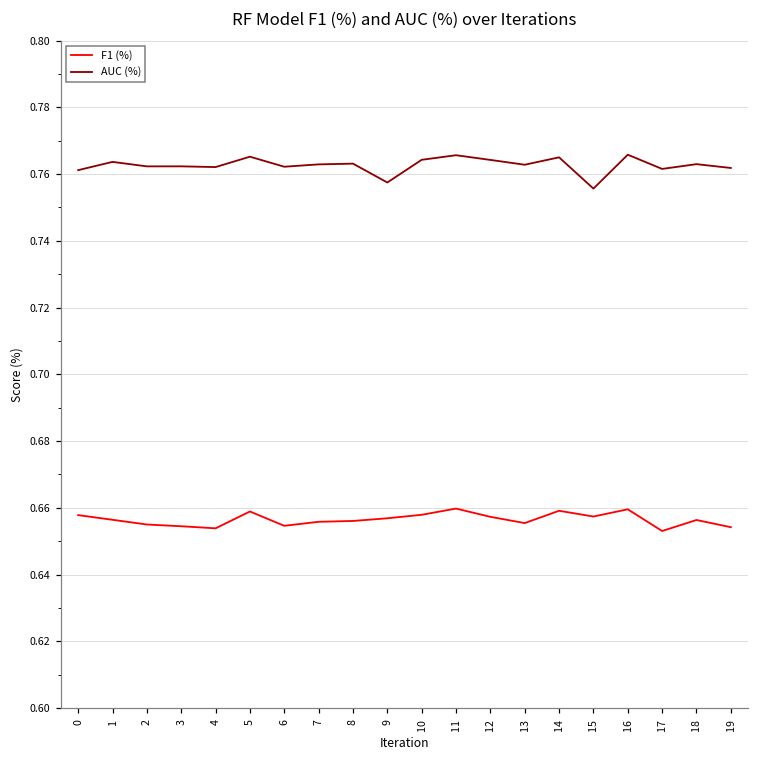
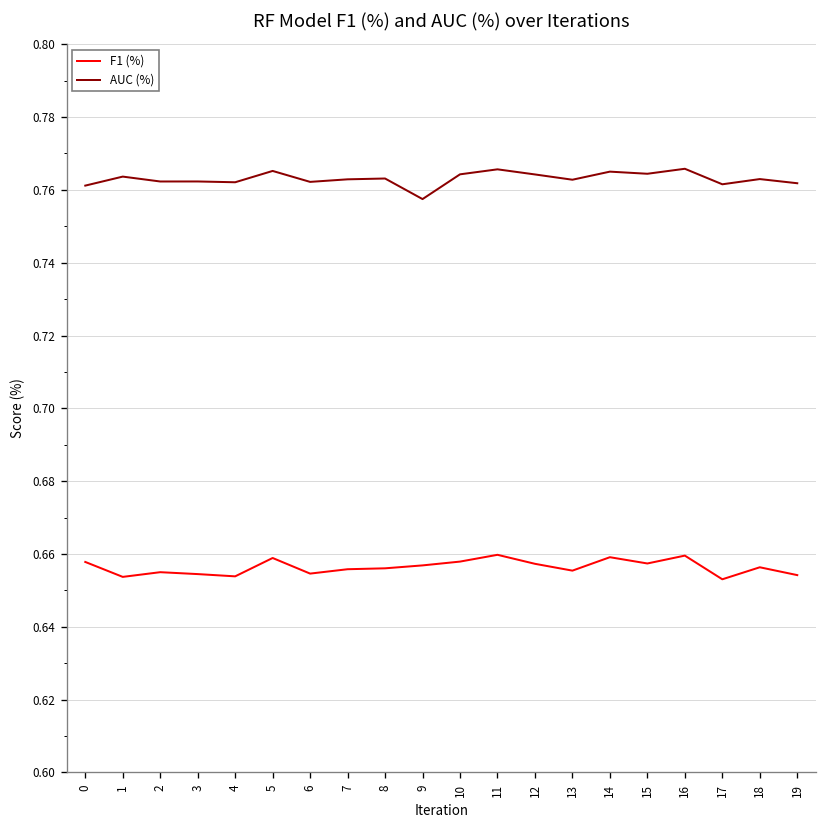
F1 (%), 1: 0.656 -> 0.654
AUC (%), 15: 0.756 -> 0.764
